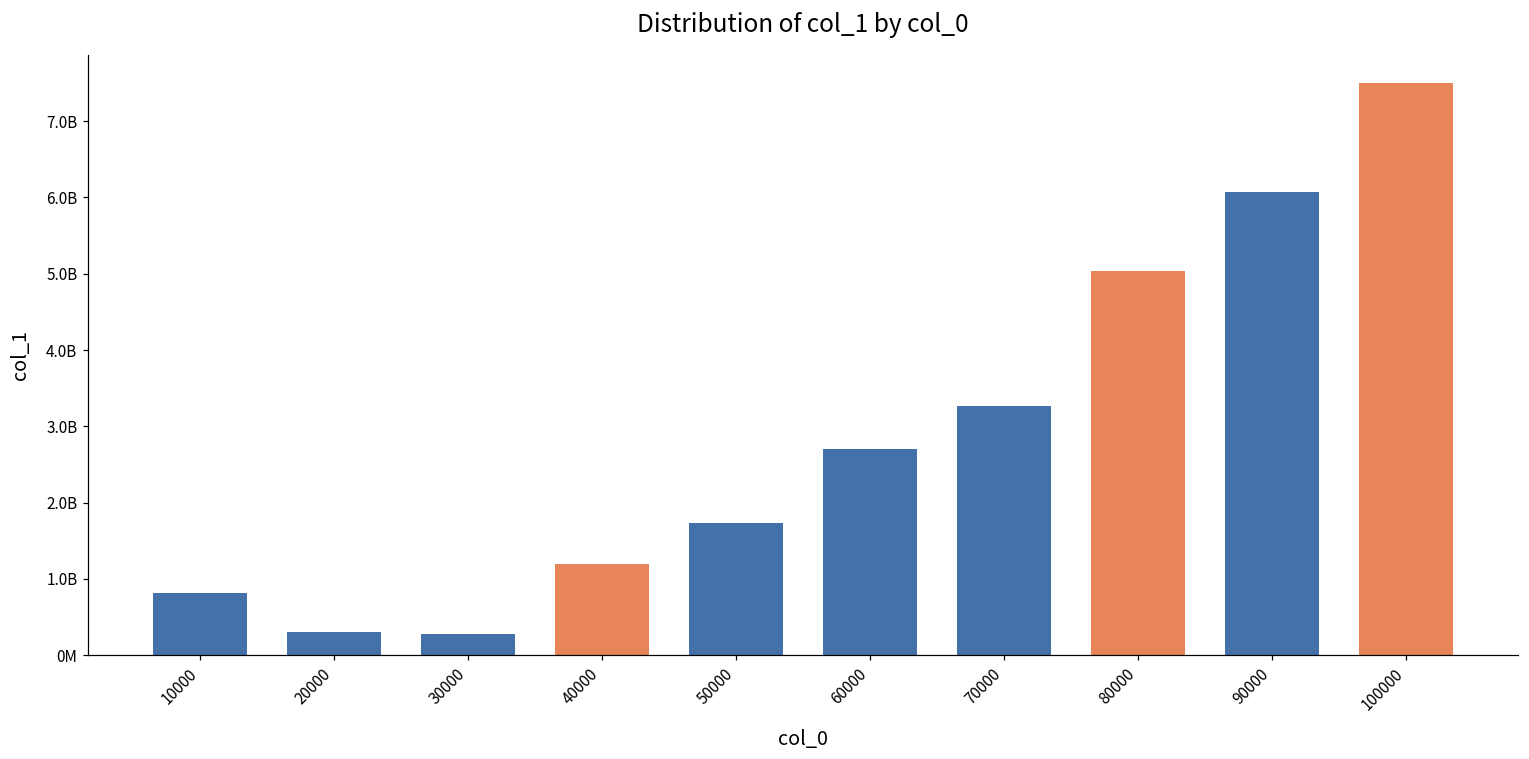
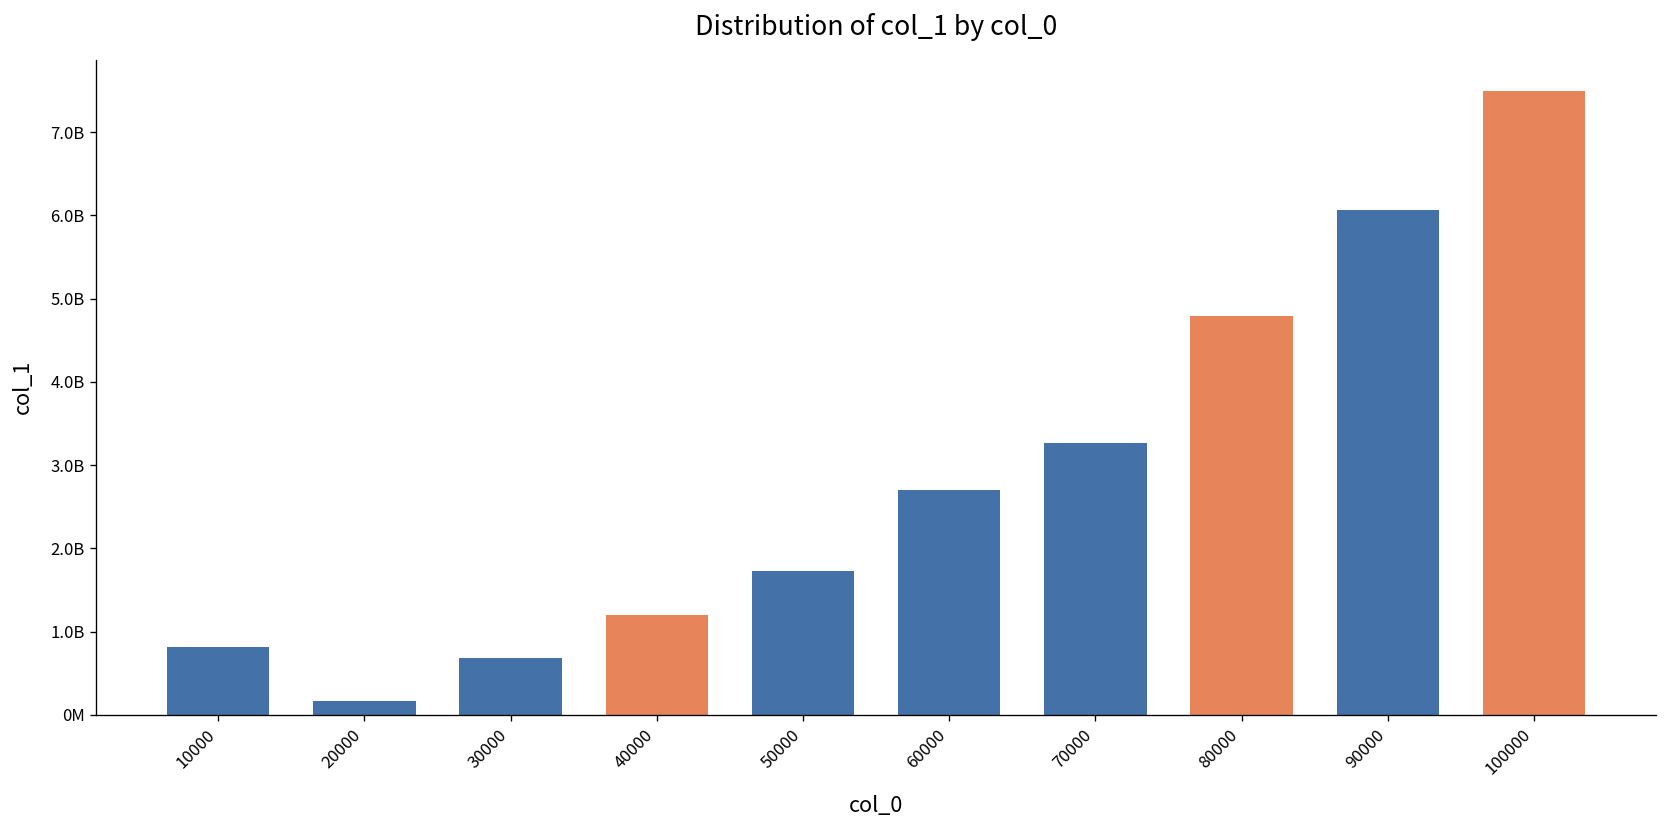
20000: 300000000 -> 200000000
30000: 300000000 -> 700000000
80000: 5000000000 -> 4800000000
